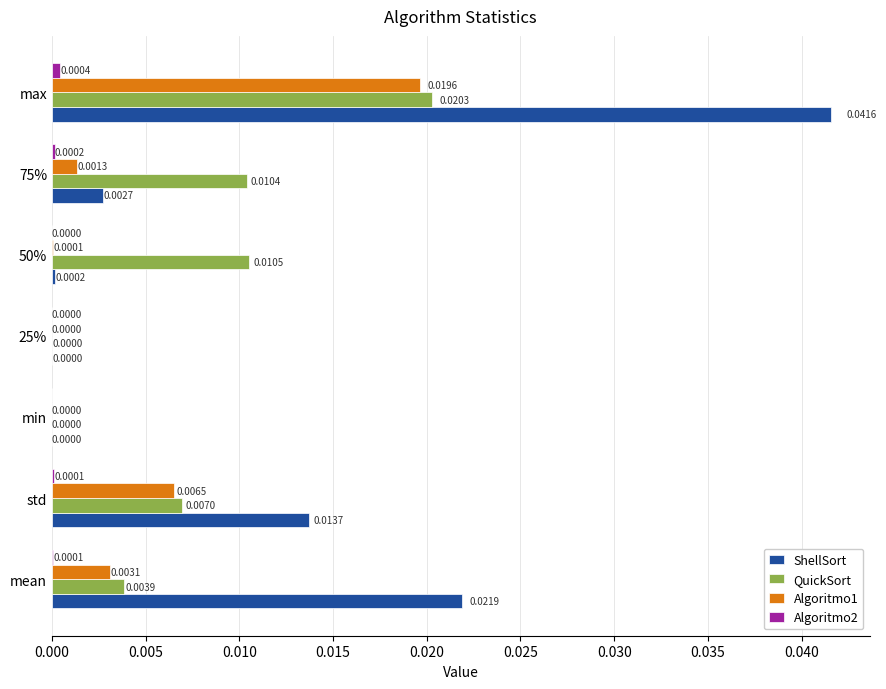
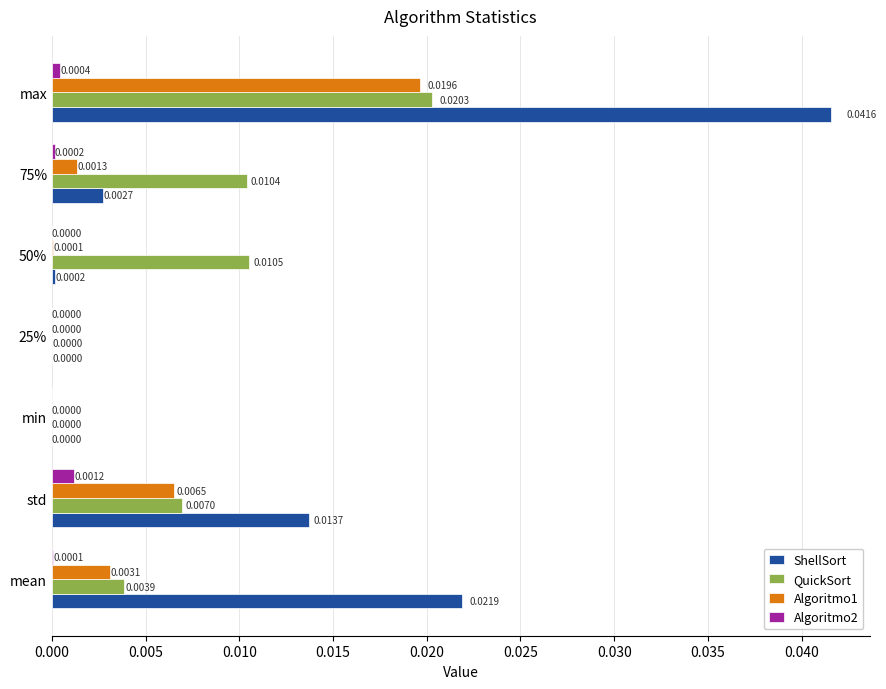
Algoritmo2, std: 0.0001 -> 0.0012
